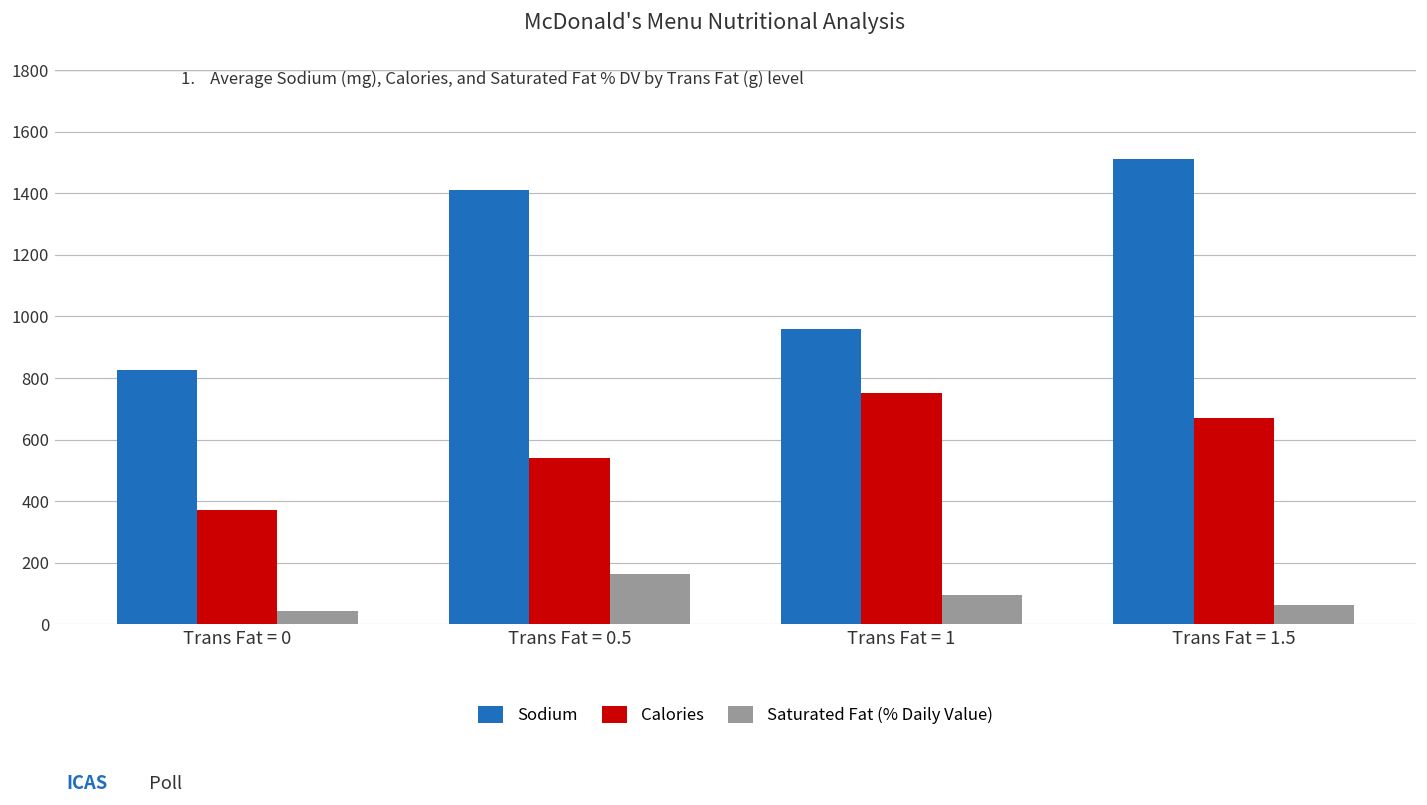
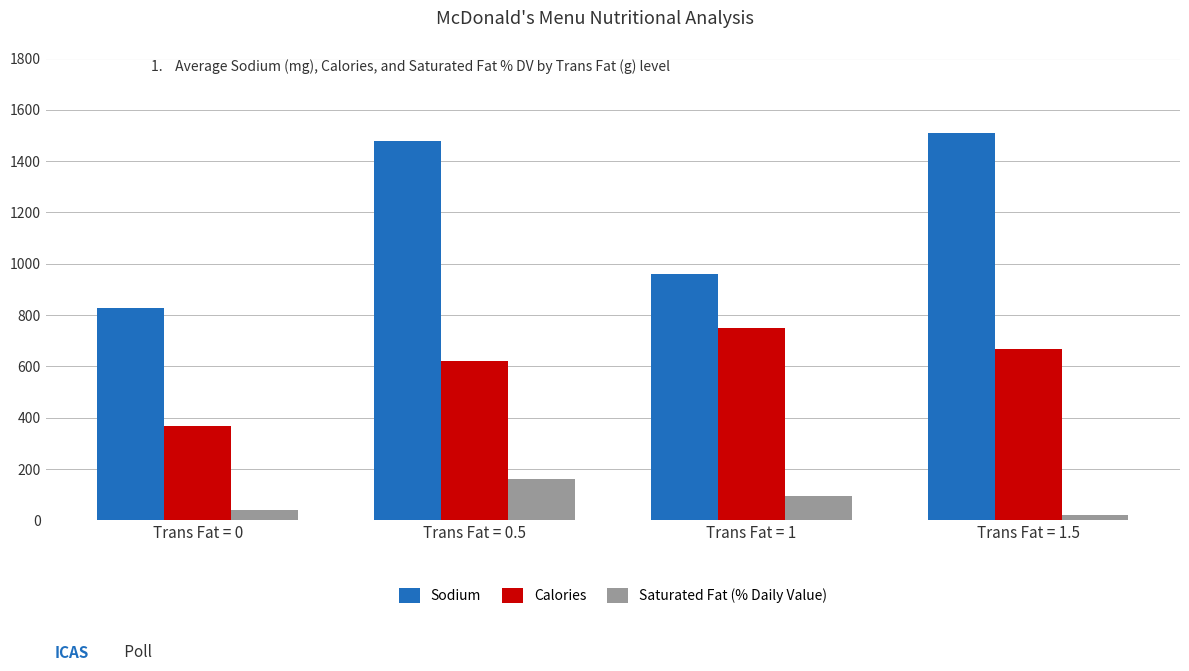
Sodium, Trans Fat = 0.5: 1410 -> 1480
Calories, Trans Fat = 0.5: 540 -> 620
Saturated Fat (% Daily Value), Trans Fat = 1.5: 60 -> 20
